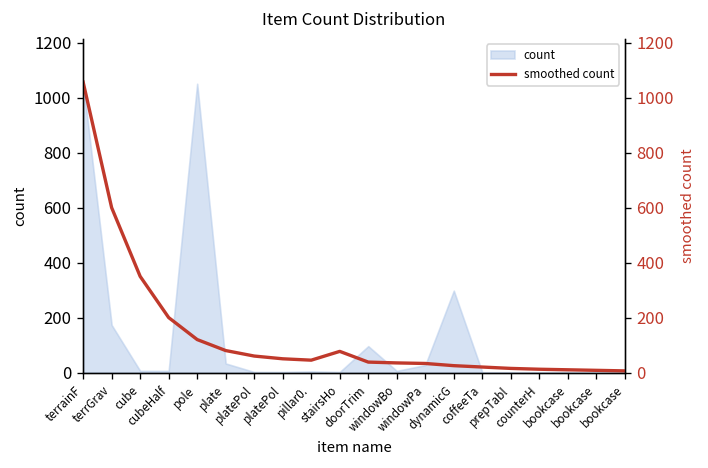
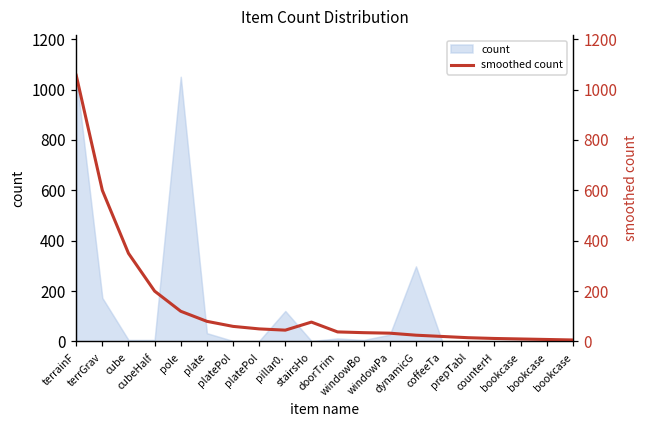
count, pillar0.: 0 -> 120
count, doorTrim: 100 -> 10
